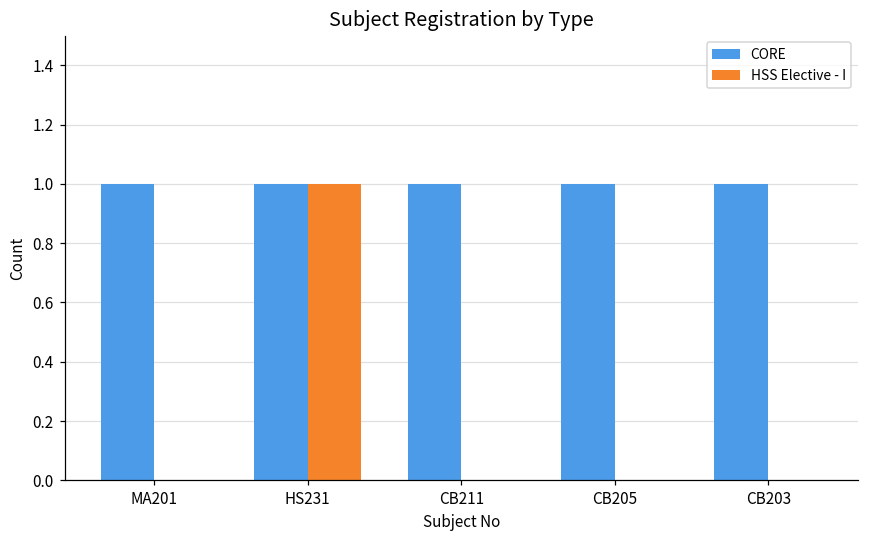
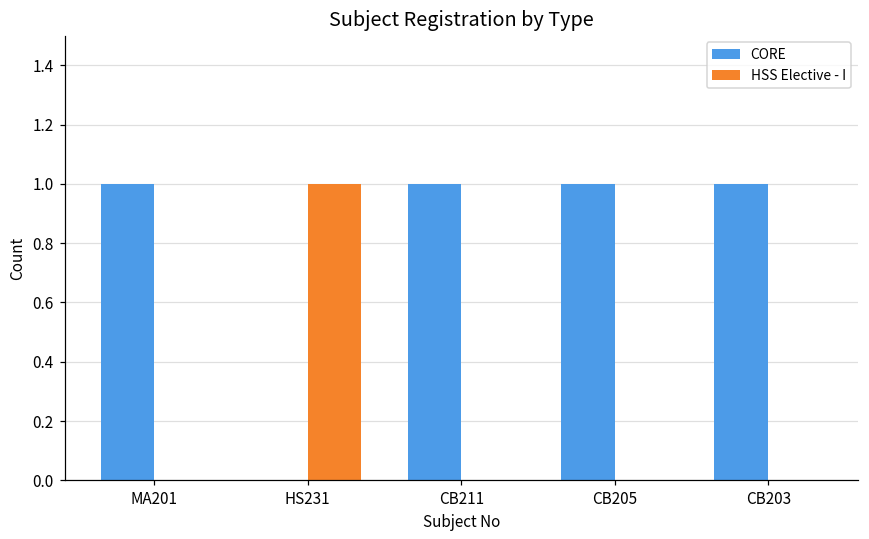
CORE, HS231: 1 -> 0
